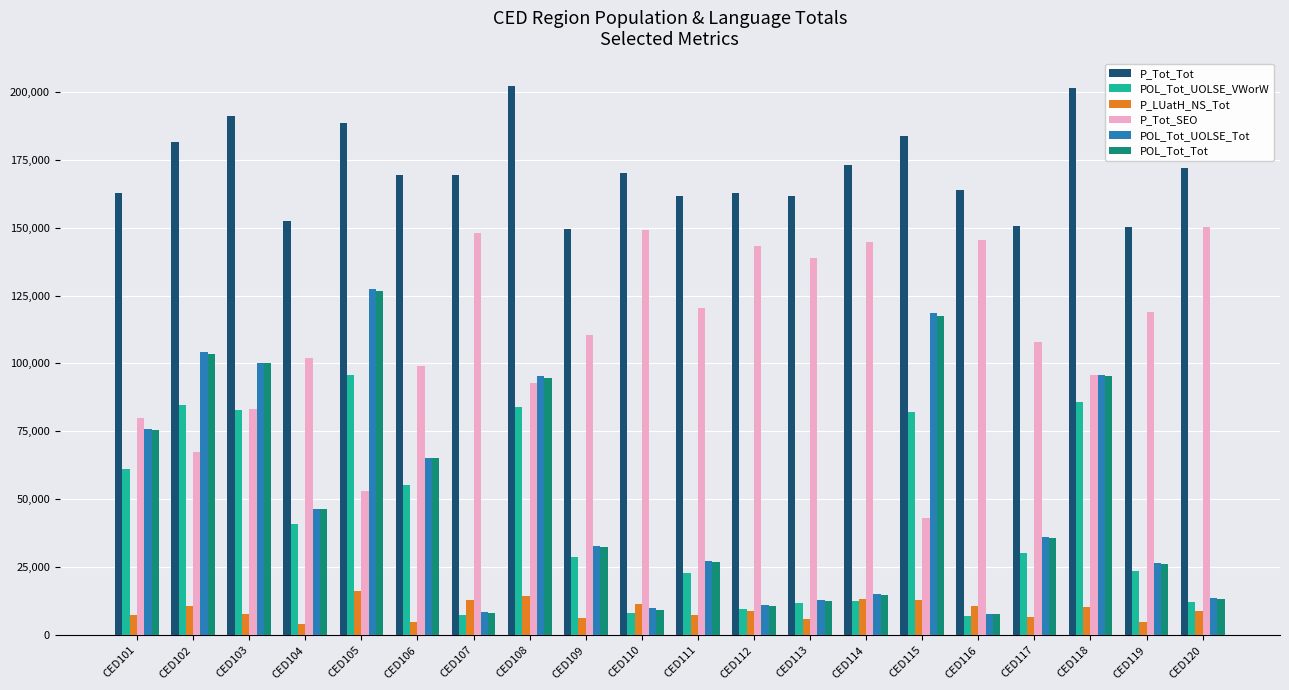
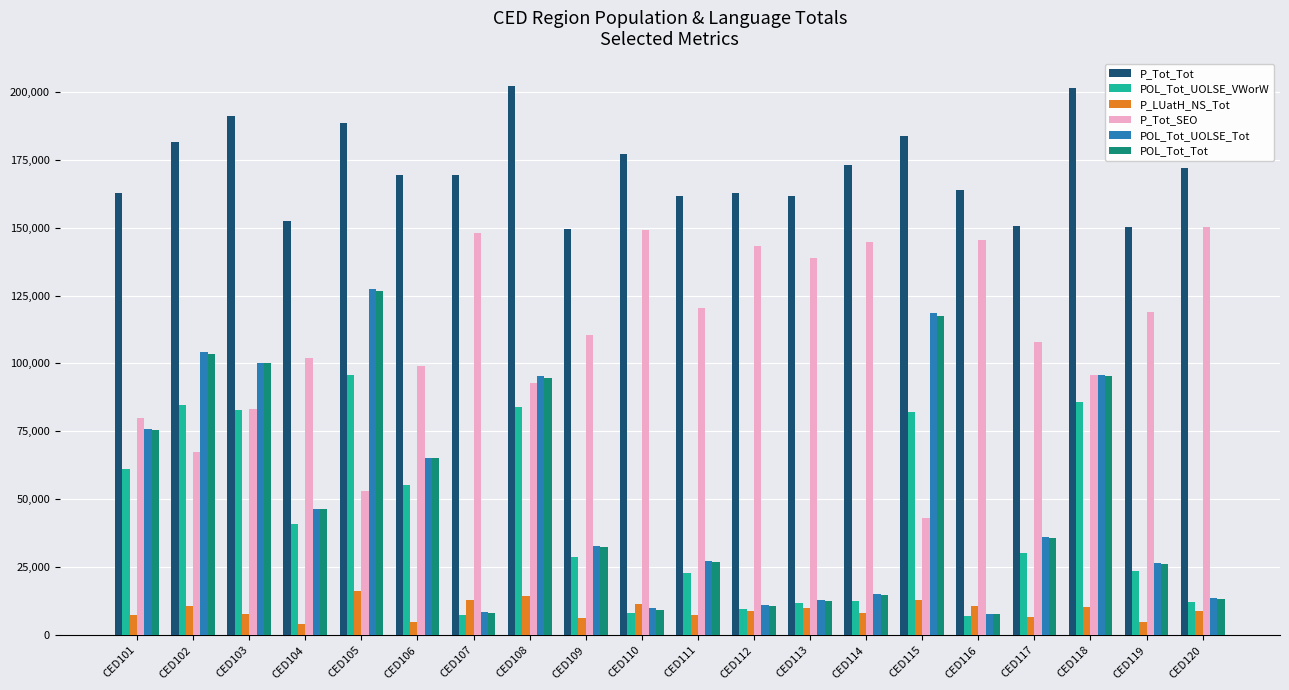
P_Tot_Tot, CED110: 170,000 -> 177,000
P_LUatH_NS_Tot, CED113: 6,000 -> 10,000
P_LUatH_NS_Tot, CED114: 13,000 -> 8,000
